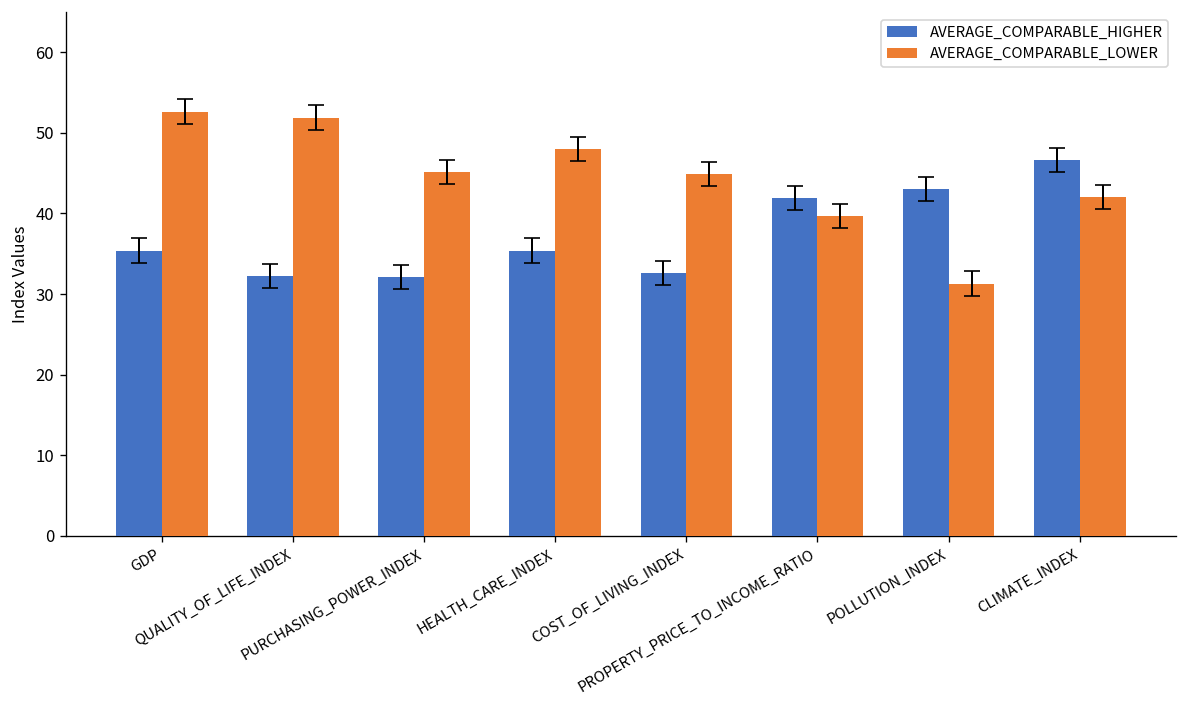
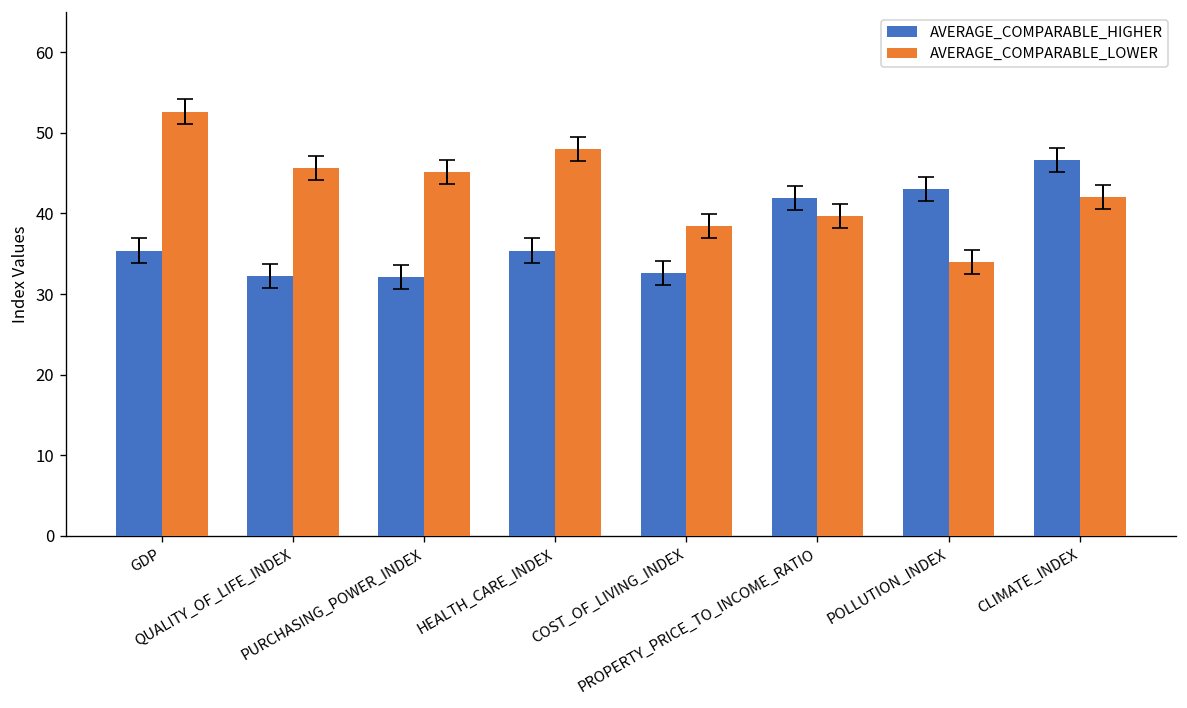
AVERAGE_COMPARABLE_LOWER, QUALITY_OF_LIFE_INDEX: 52 -> 46
AVERAGE_COMPARABLE_LOWER, COST_OF_LIVING_INDEX: 45 -> 38
AVERAGE_COMPARABLE_LOWER, POLLUTION_INDEX: 31 -> 34
